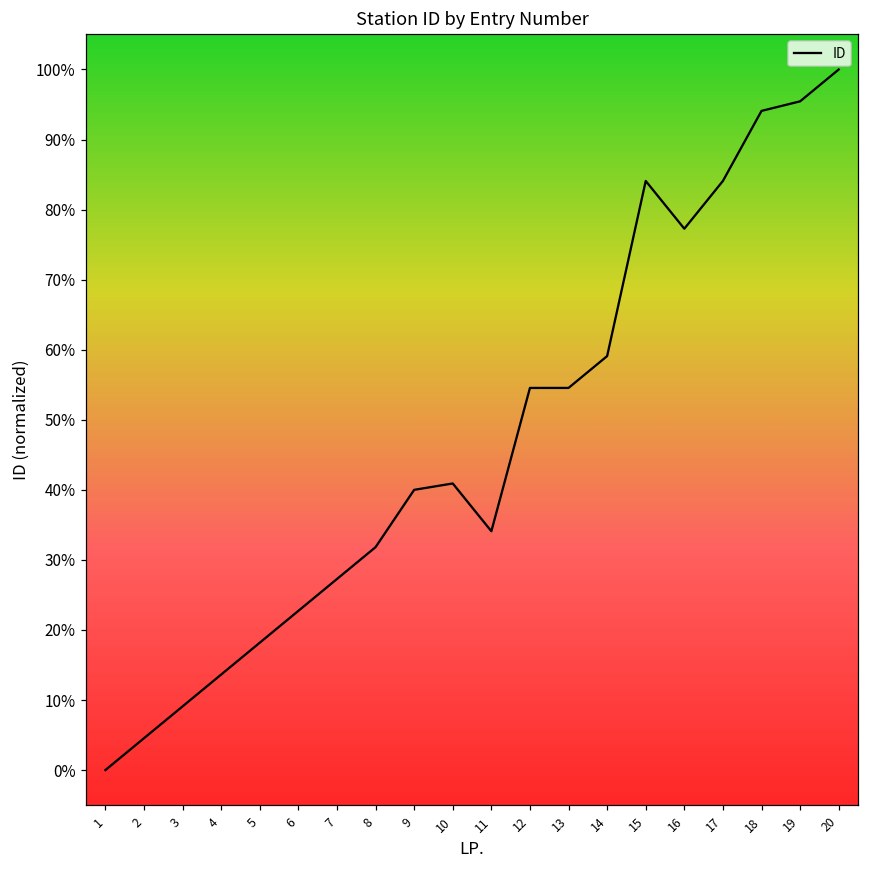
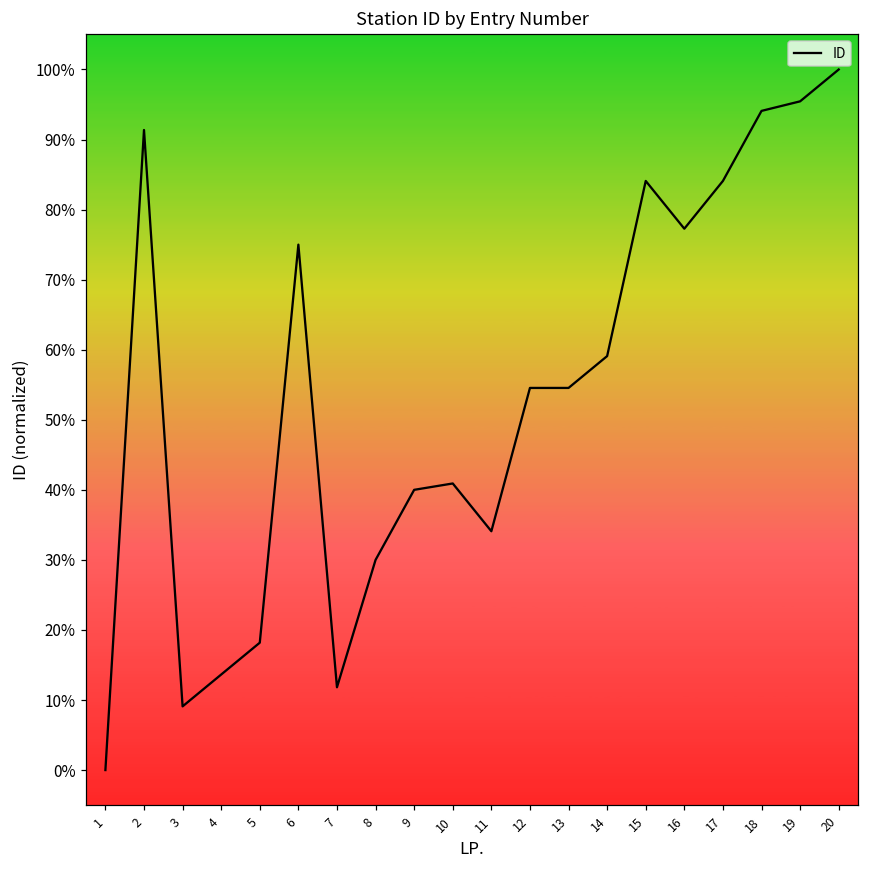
2: 5% -> 91%
6: 23% -> 75%
7: 27% -> 12%
8: 32% -> 30%
